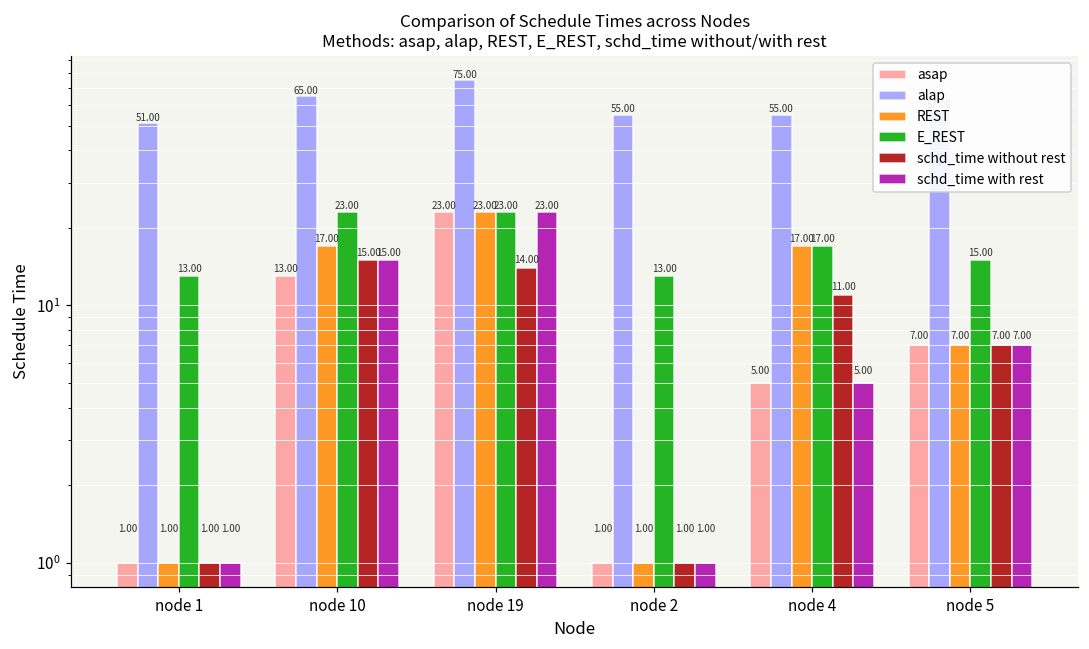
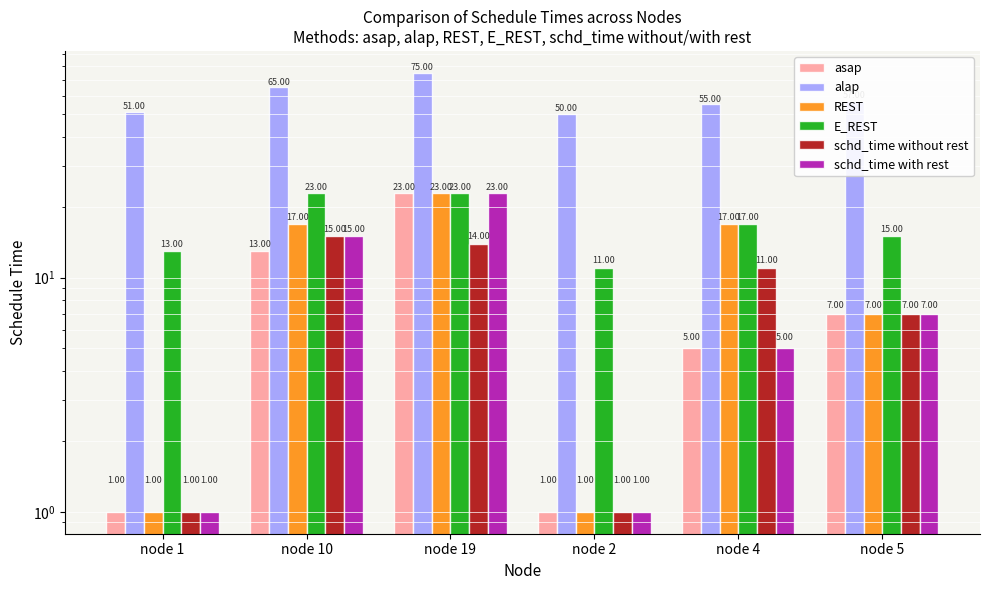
alap, node 2: 55.00 -> 50.00
E_REST, node 2: 13.00 -> 11.00
